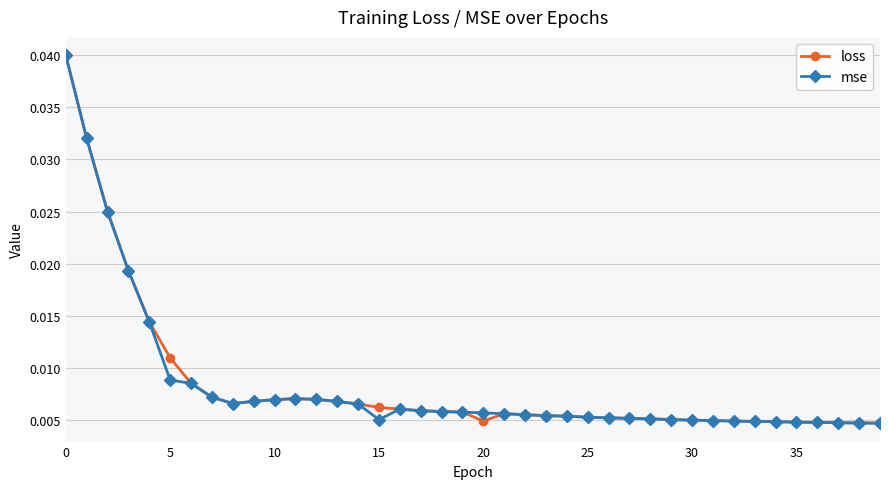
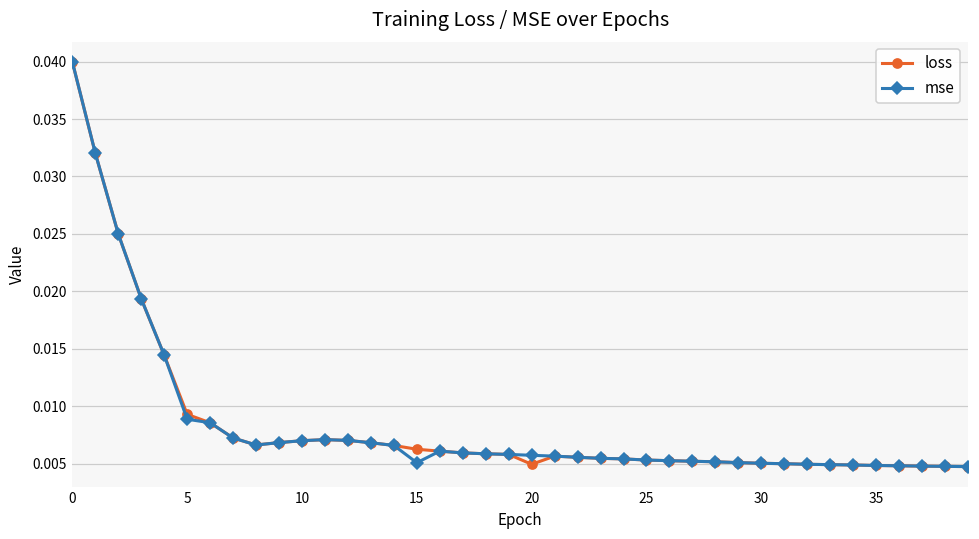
loss, 5: 0.0110 -> 0.0093
